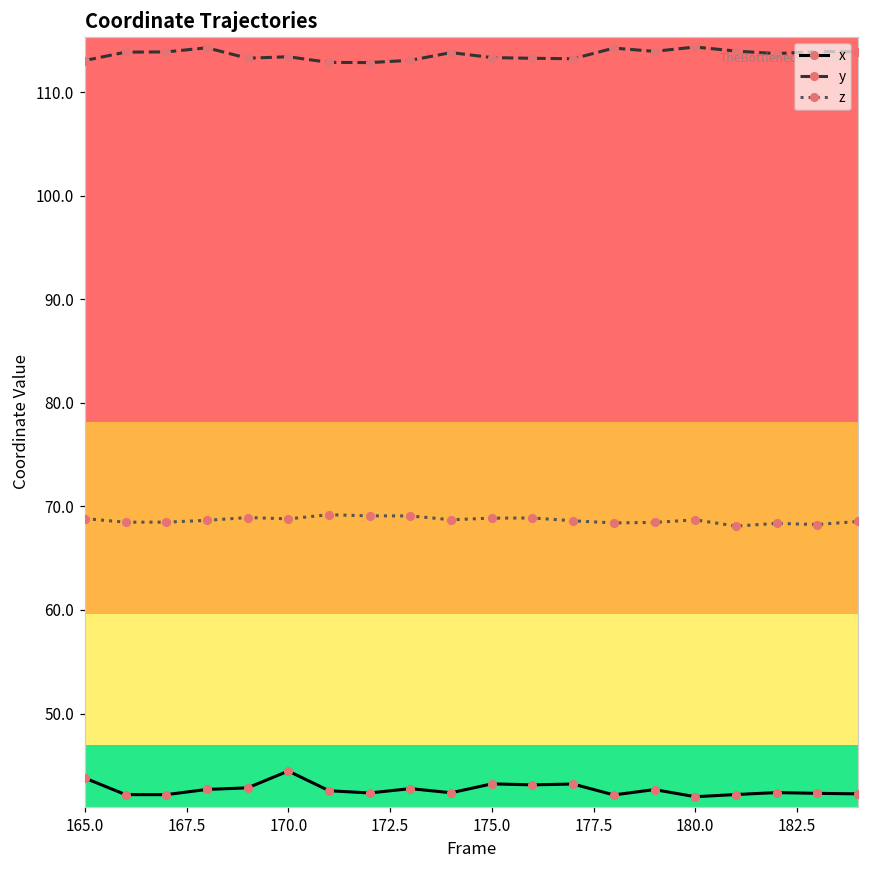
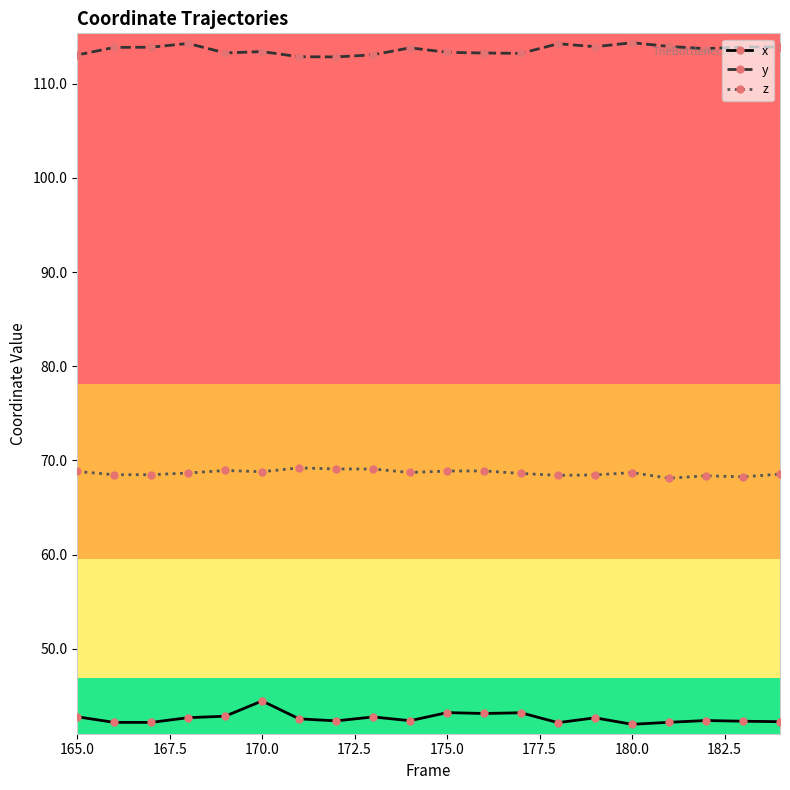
x, 165.0: 44 -> 43
